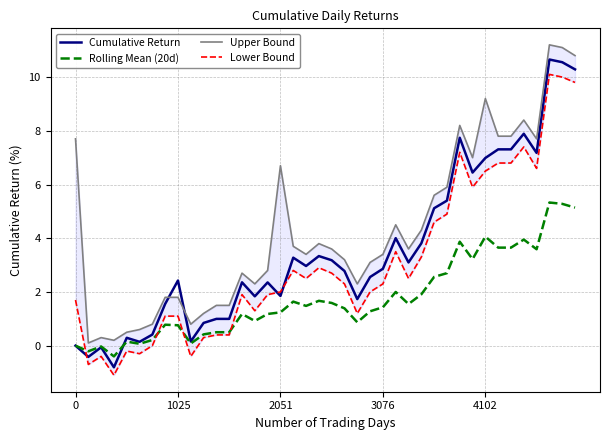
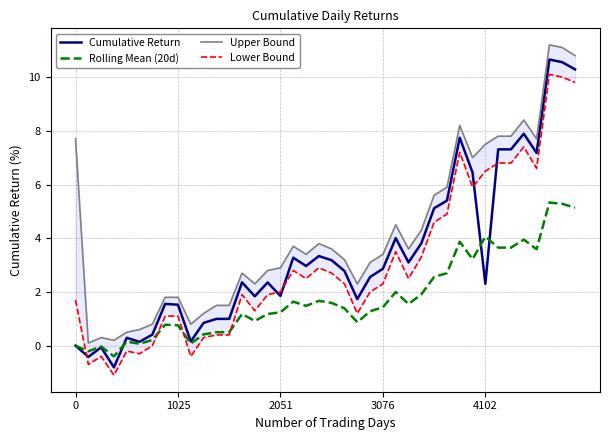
Cumulative Return, 1025: 2.4 -> 1.5
Upper Bound, 2051: 6.7 -> 2.9
Cumulative Return, 4102: 7.0 -> 2.3
Upper Bound, 4102: 9.2 -> 7.5
